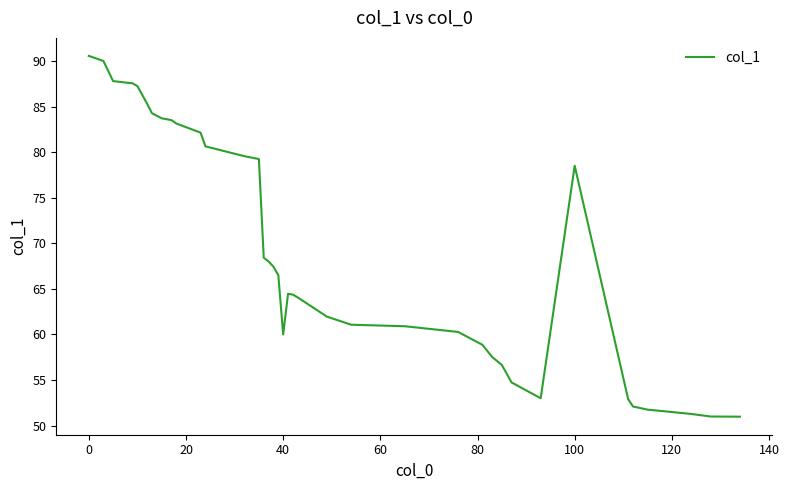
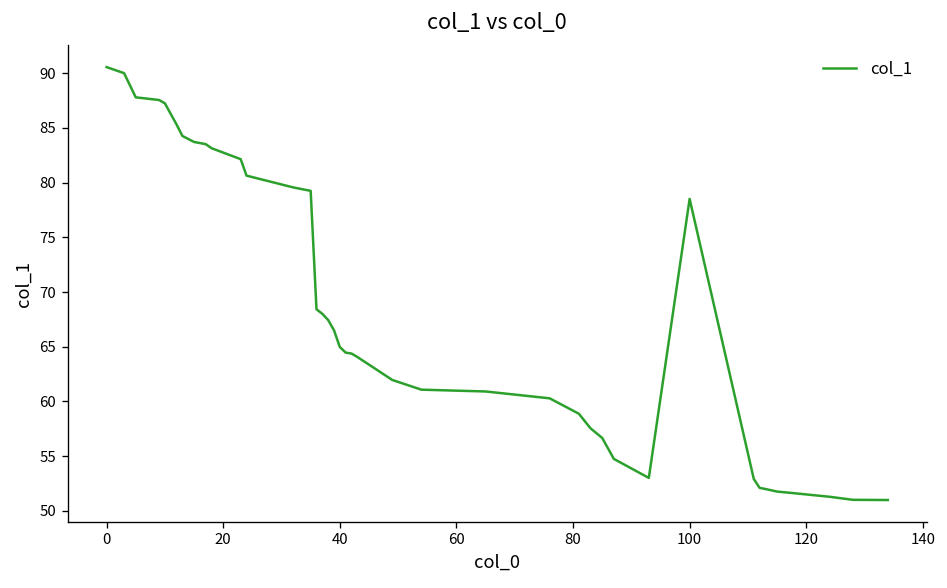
40: 60 -> 65
